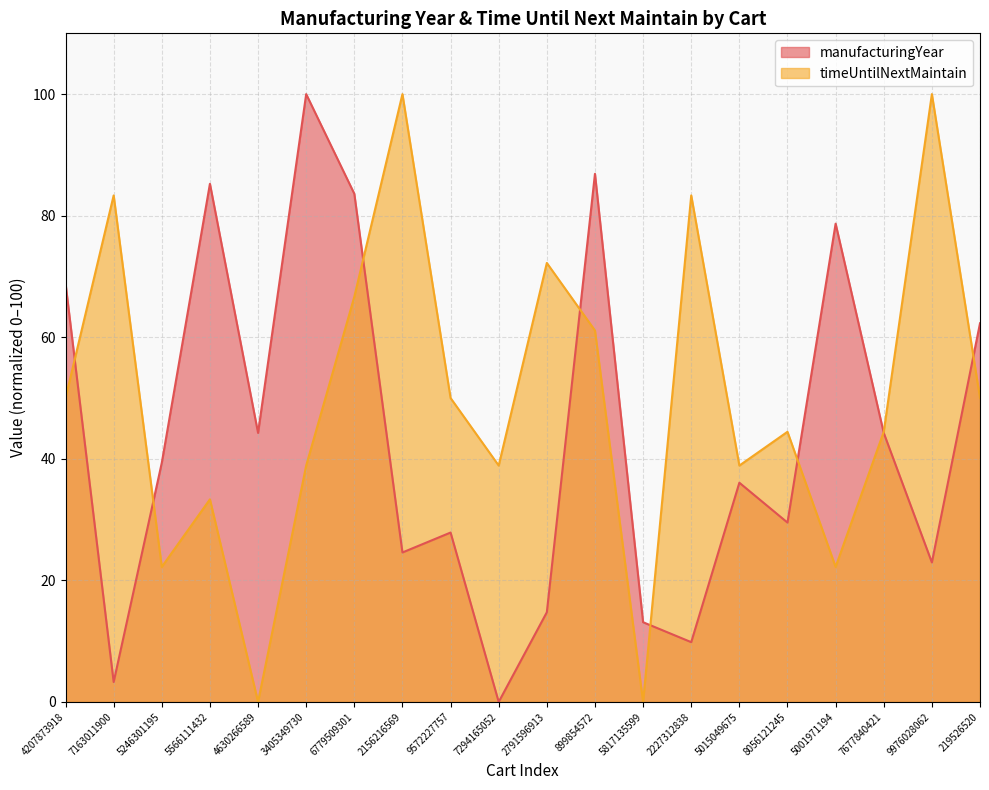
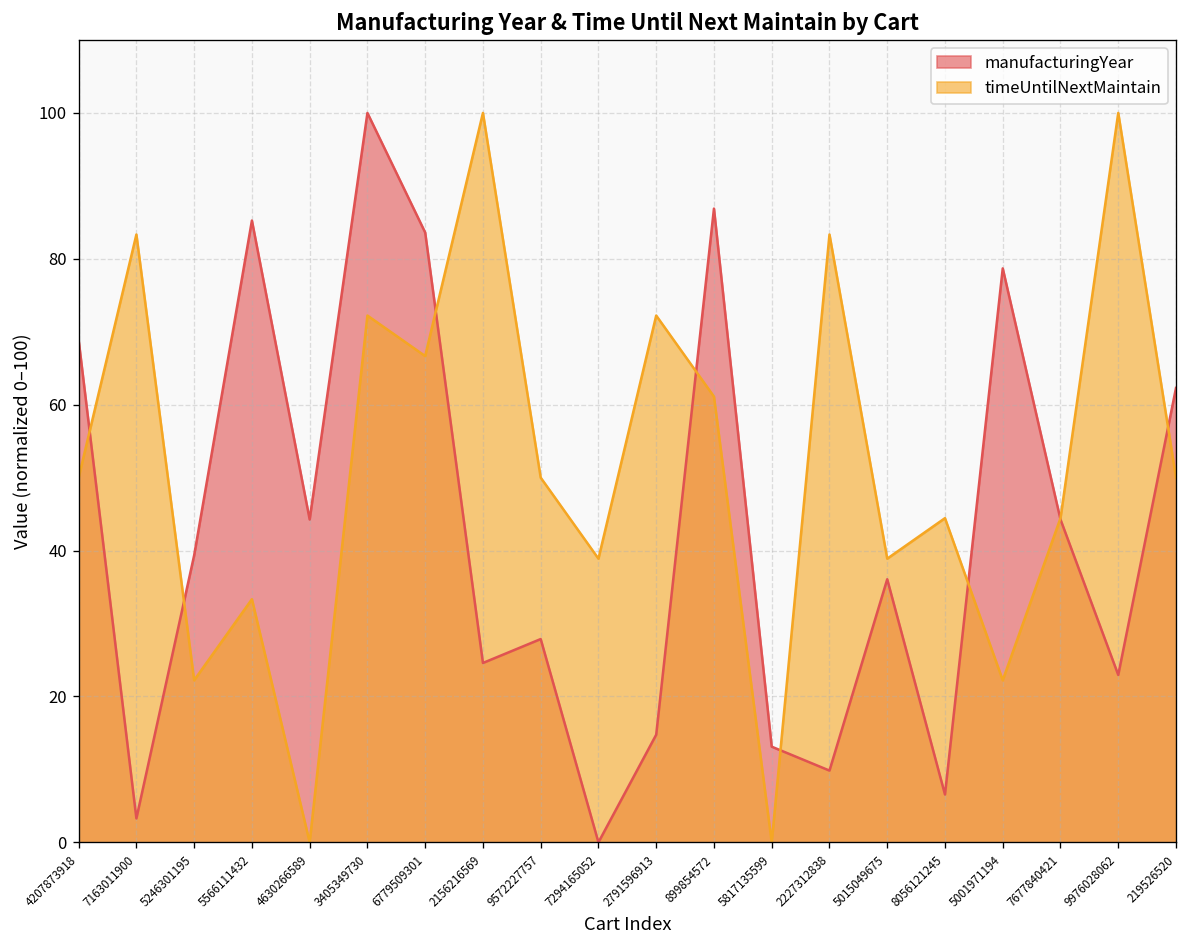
timeUntilNextMaintain, 3405349730: 39 -> 72
manufacturingYear, 8056121245: 30 -> 7
